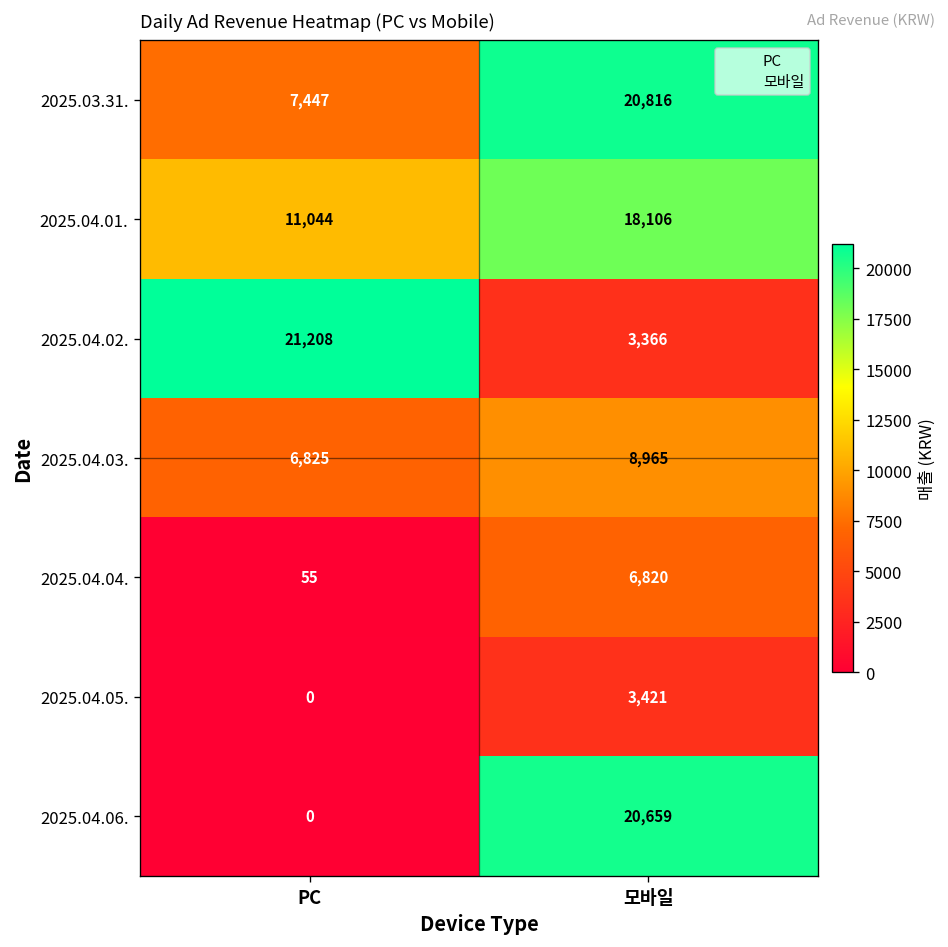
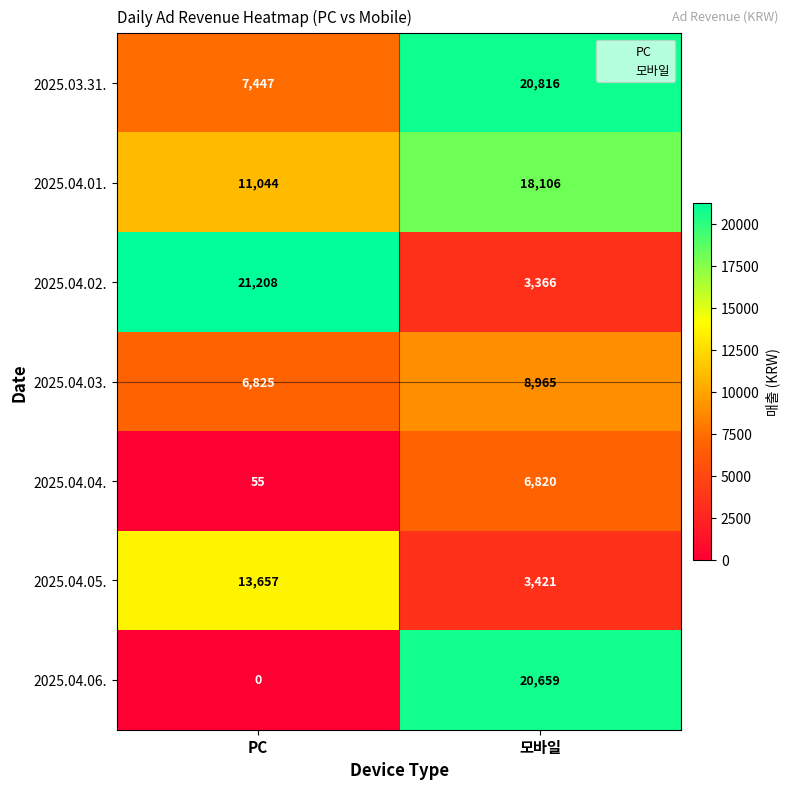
2025.04.05., PC: 0 -> 13,657
